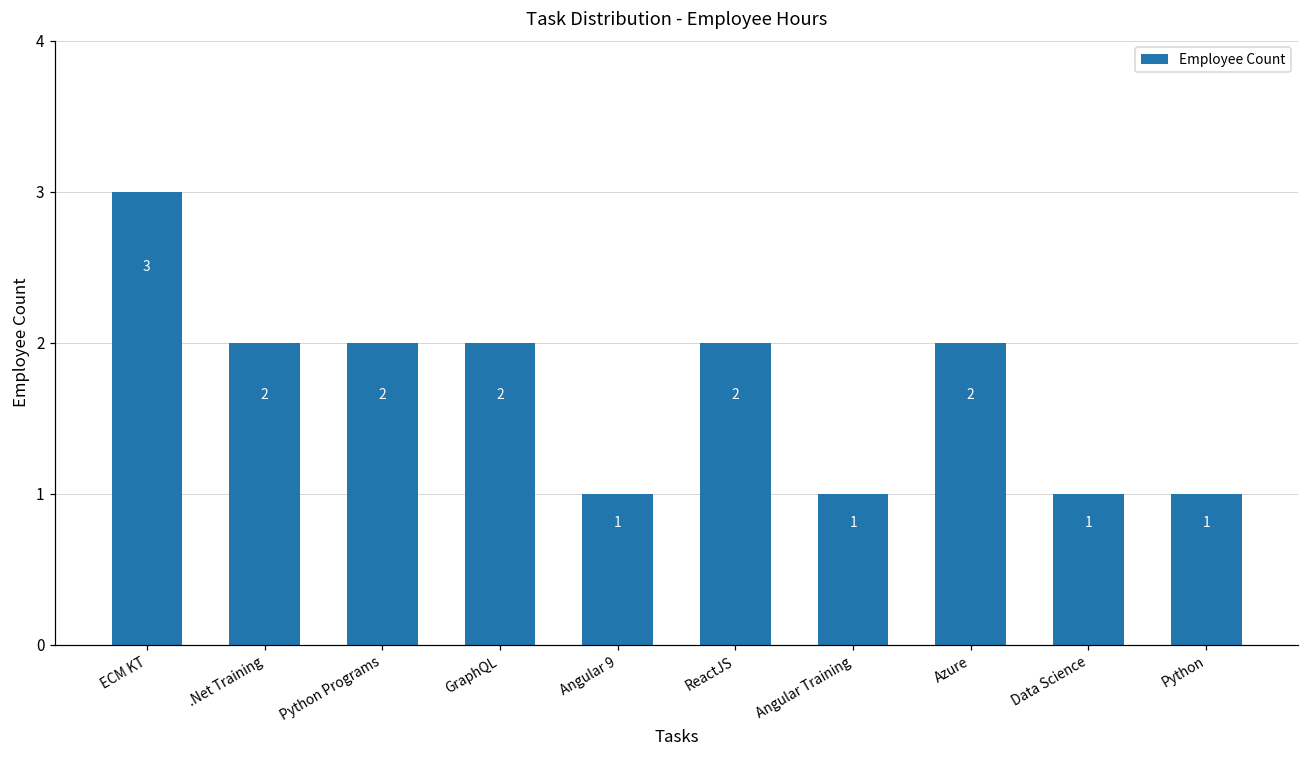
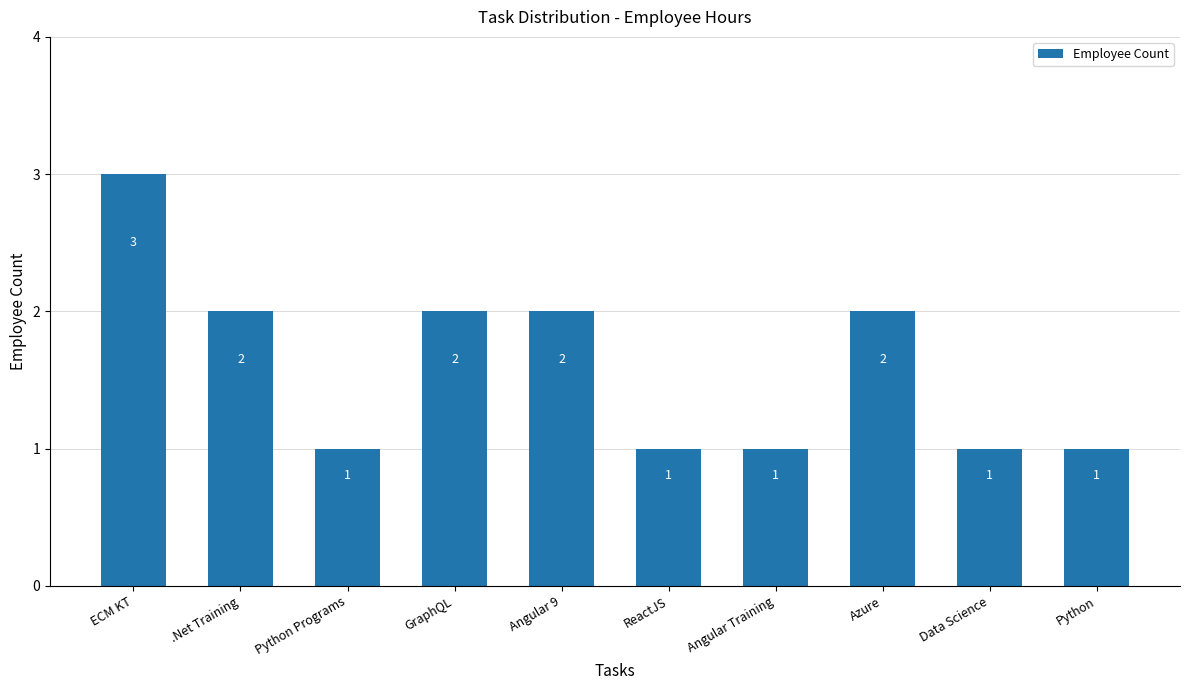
Python Programs: 2 -> 1
Angular 9: 1 -> 2
ReactJS: 2 -> 1
